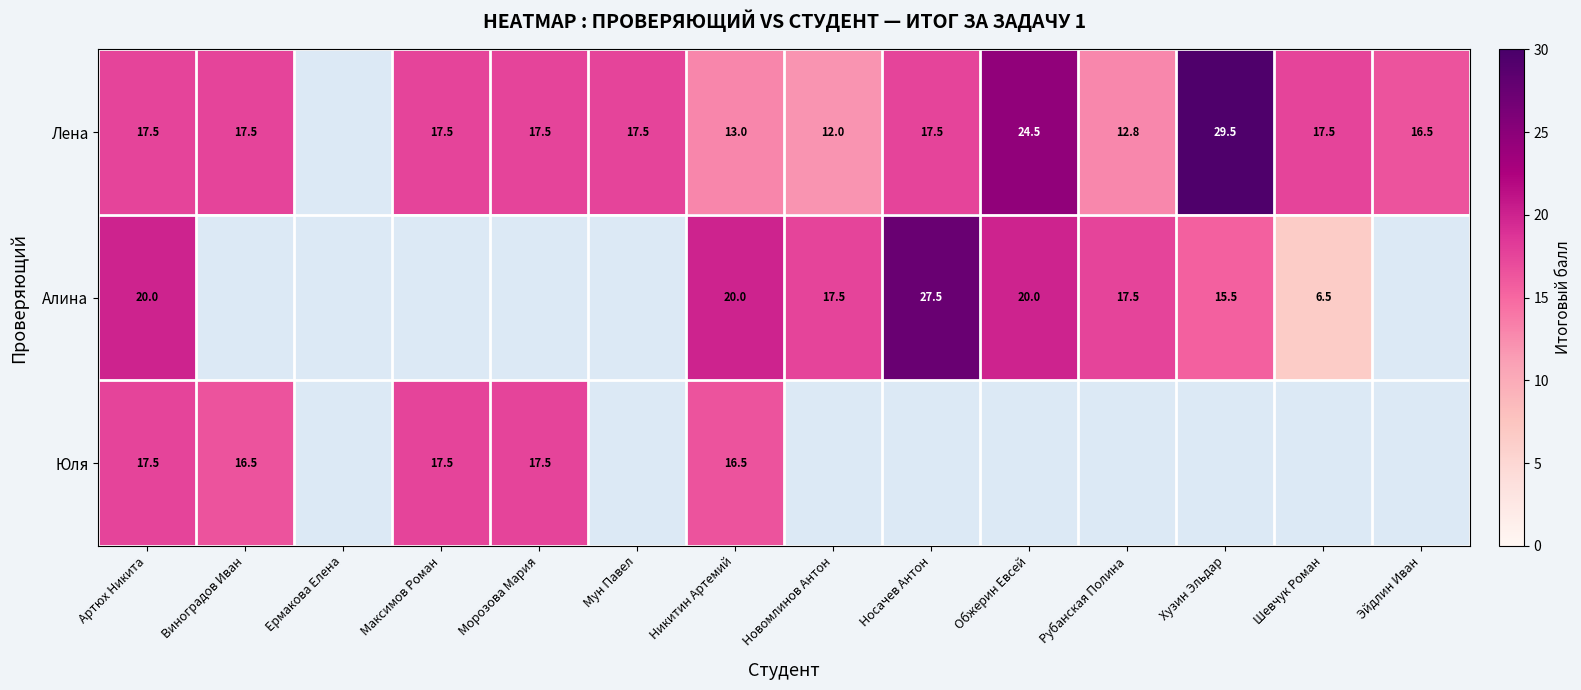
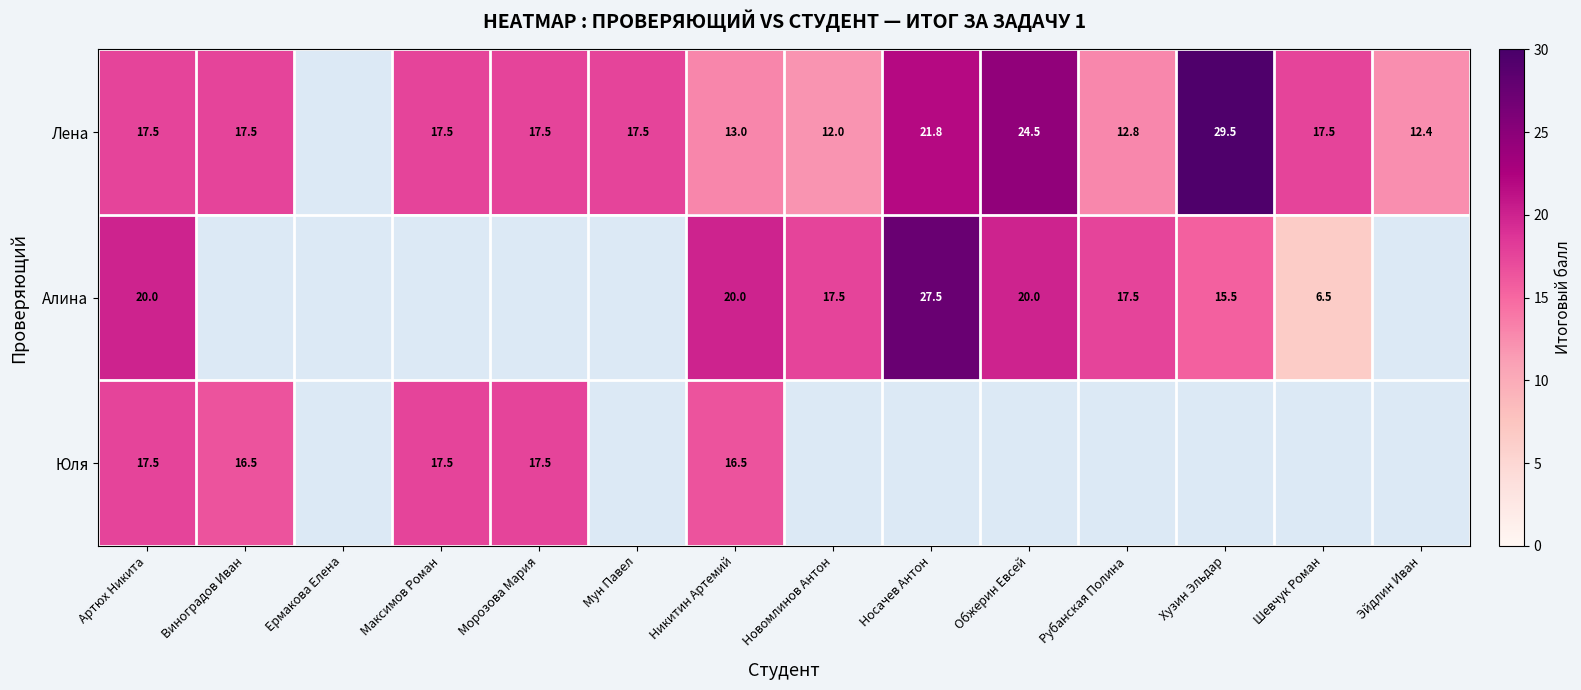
Лена, Носачев Антон: 17.5 -> 21.8
Лена, Эйдлин Иван: 16.5 -> 12.4
